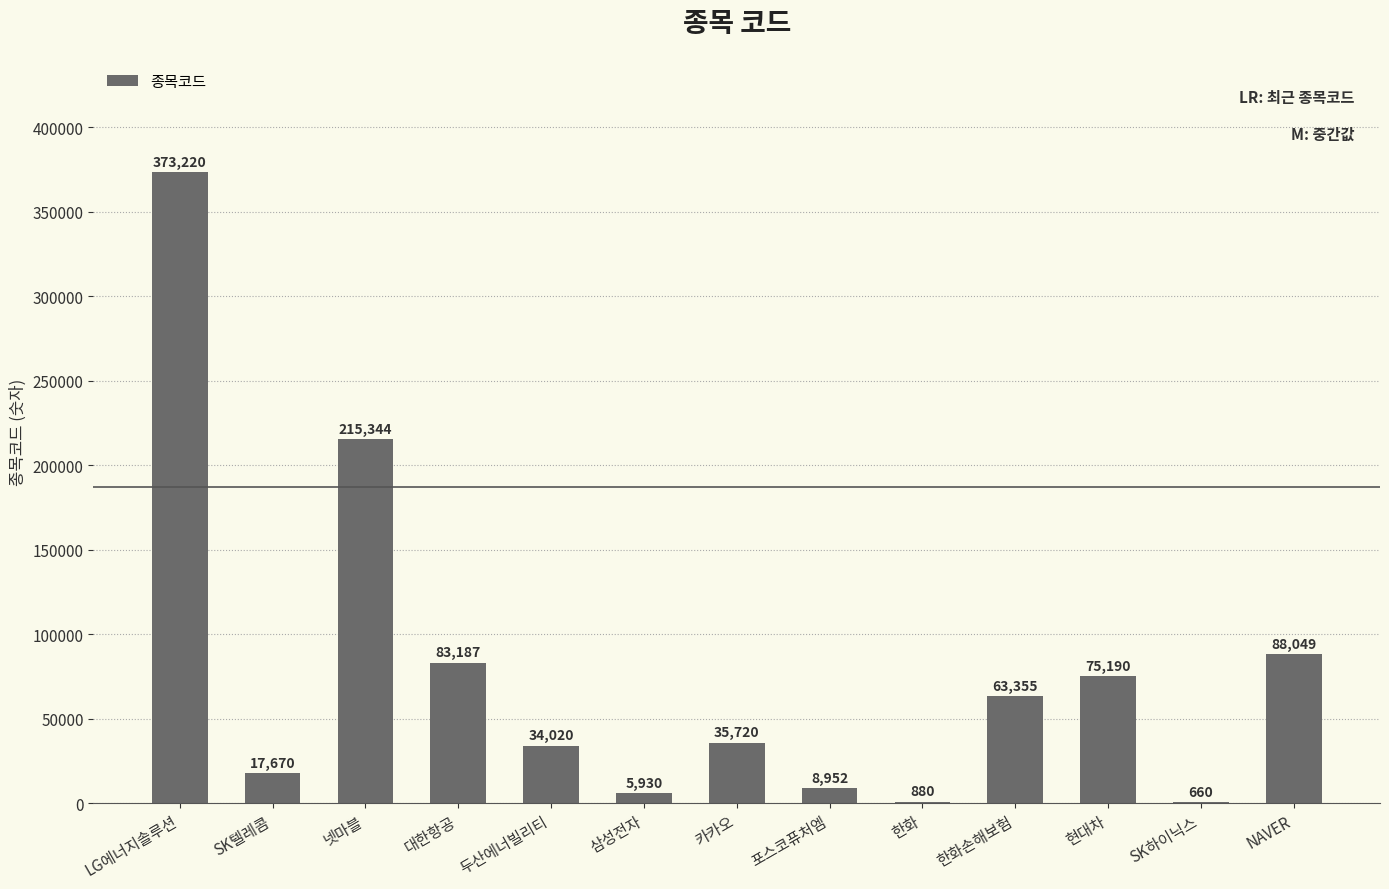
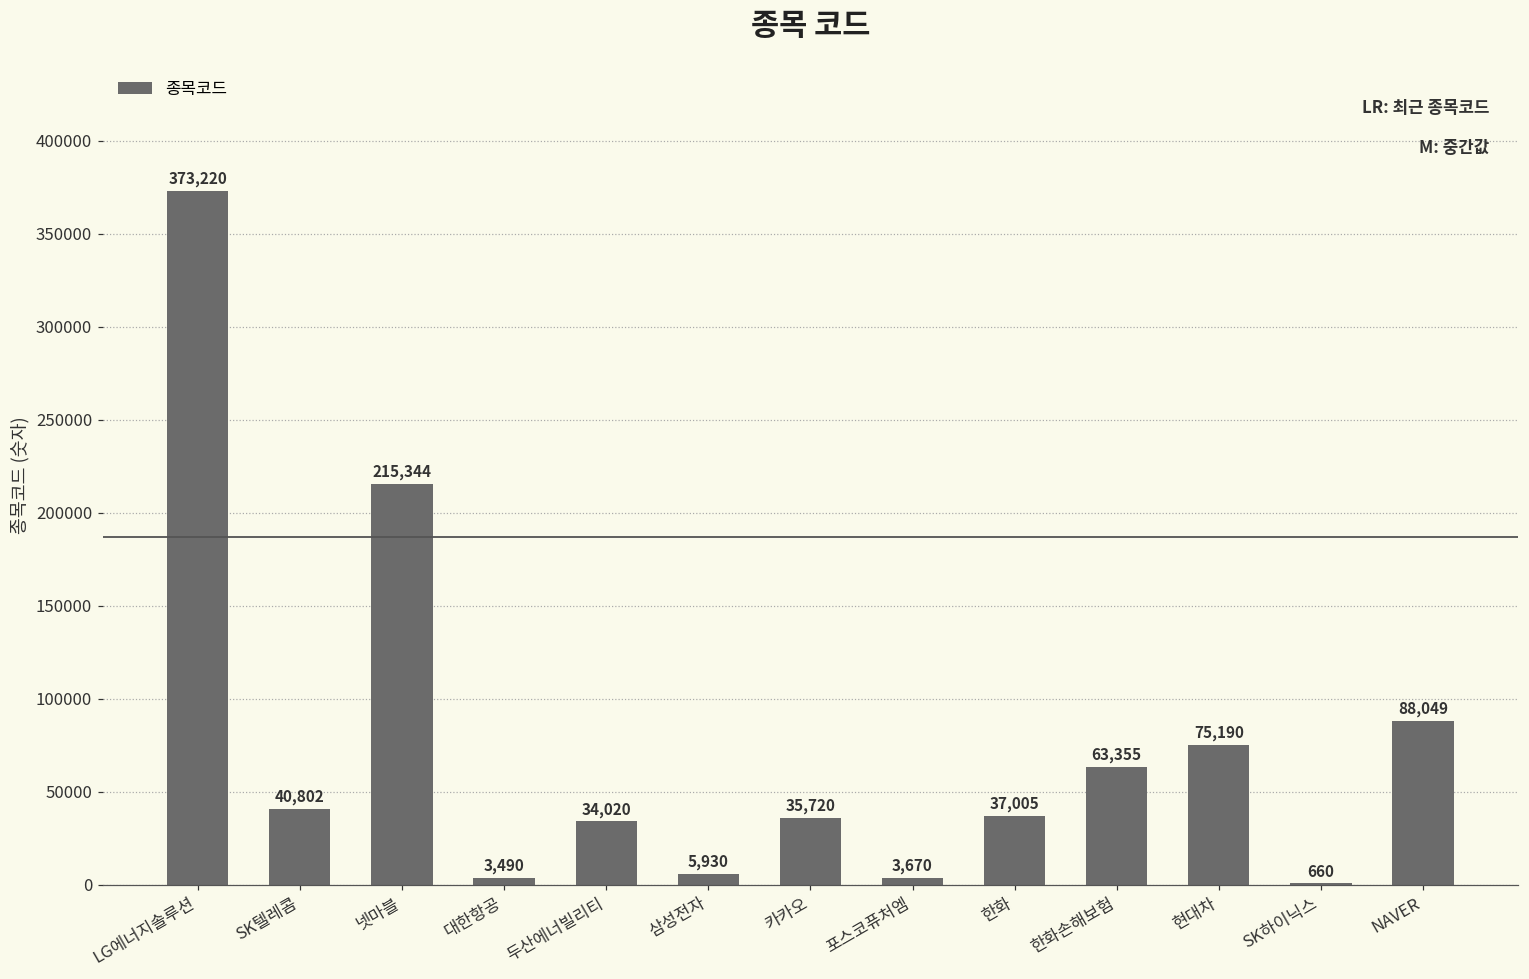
SK텔레콤: 17,670 -> 40,802
대한항공: 83,187 -> 3,490
포스코퓨처엠: 8,952 -> 3,670
한화: 880 -> 37,005
